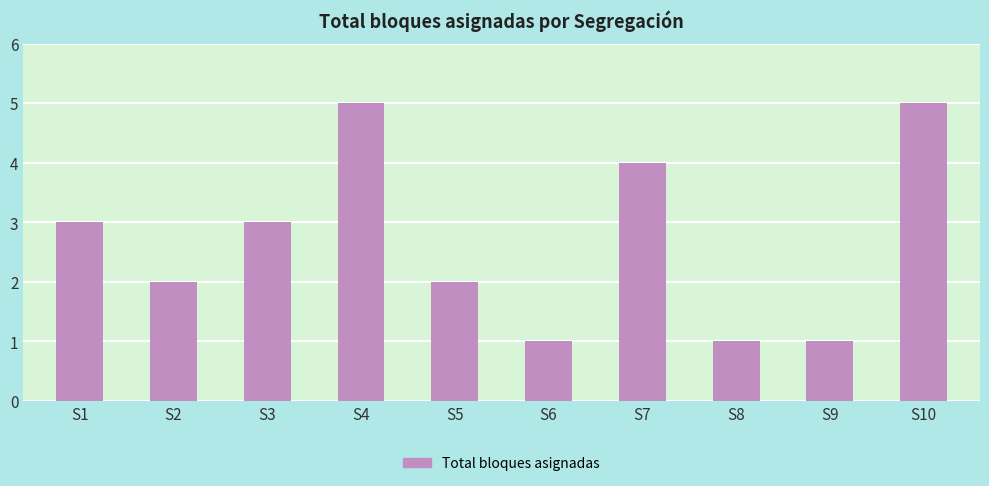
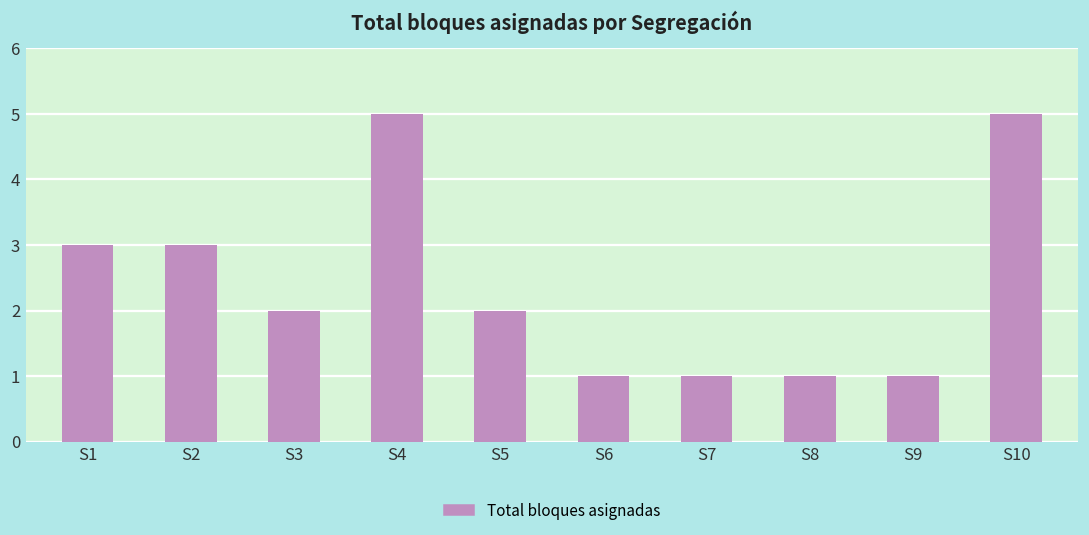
S2: 2 -> 3
S3: 3 -> 2
S7: 4 -> 1
